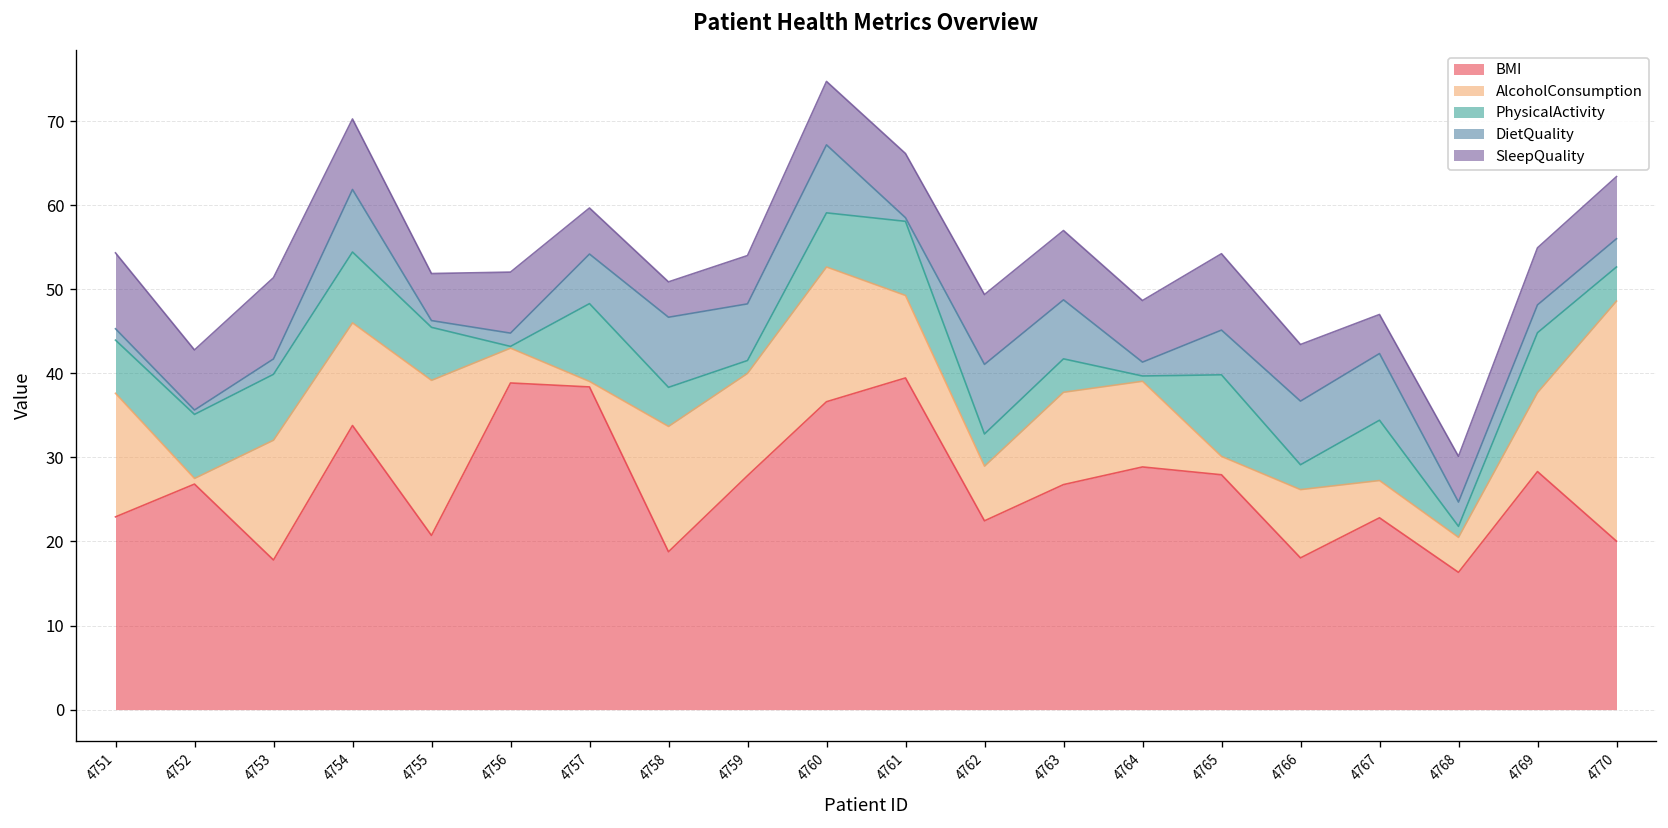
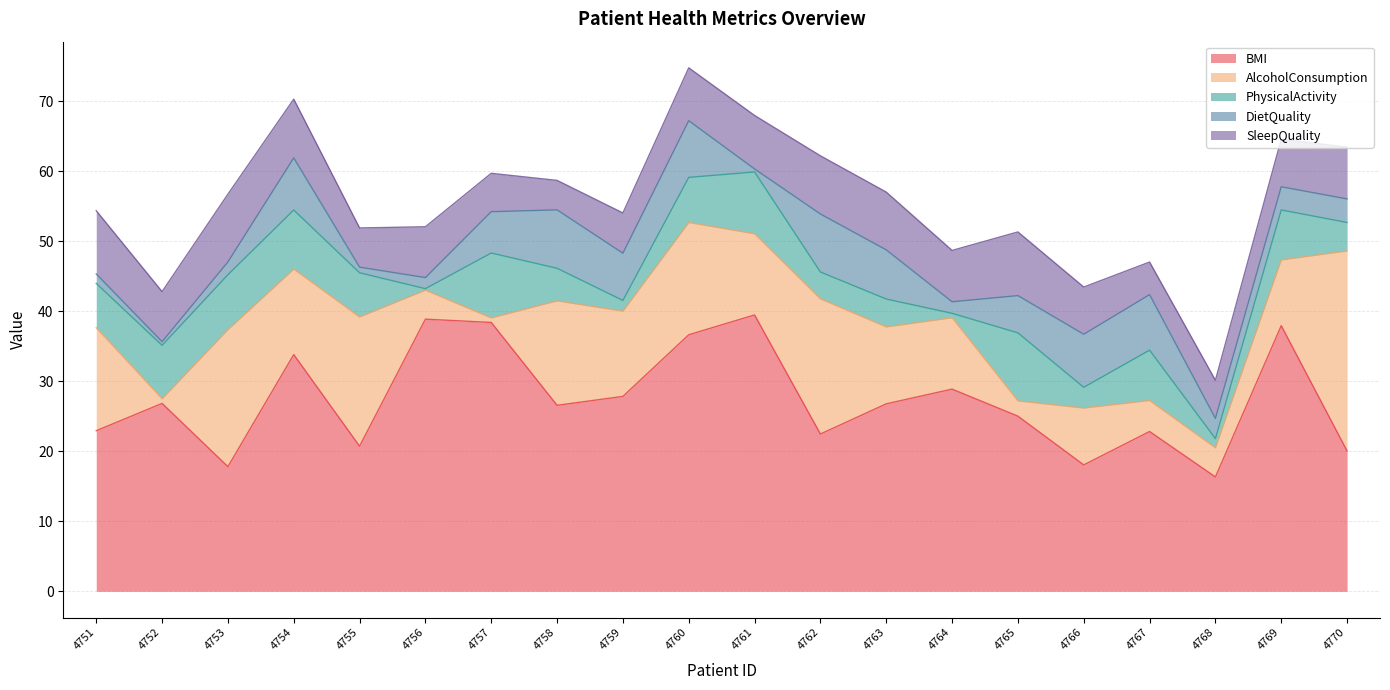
AlcoholConsumption, 4753: 14 -> 20
BMI, 4758: 19 -> 27
AlcoholConsumption, 4761: 10 -> 12
AlcoholConsumption, 4762: 7 -> 19
BMI, 4765: 28 -> 25
BMI, 4769: 28 -> 38
